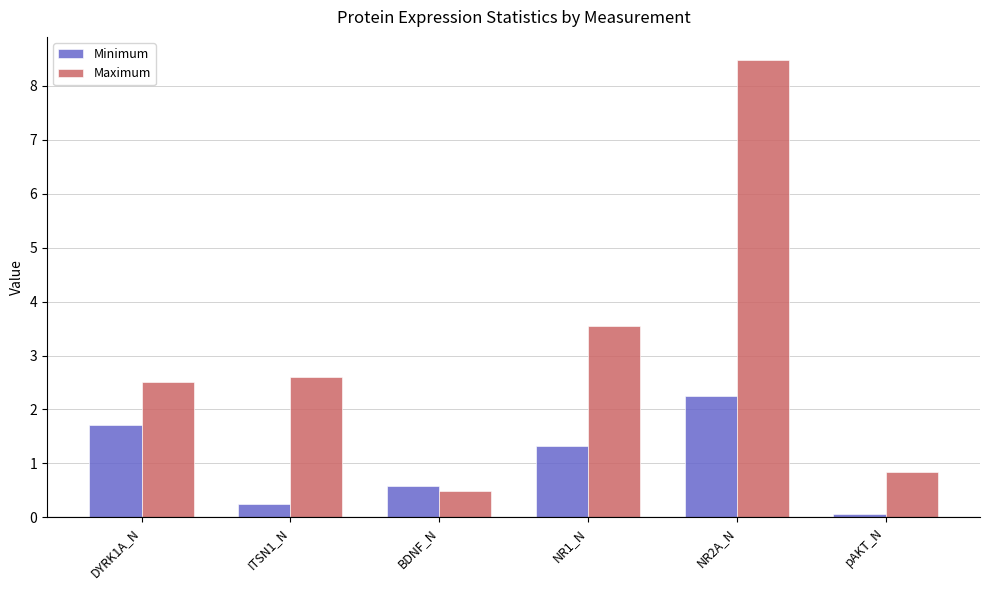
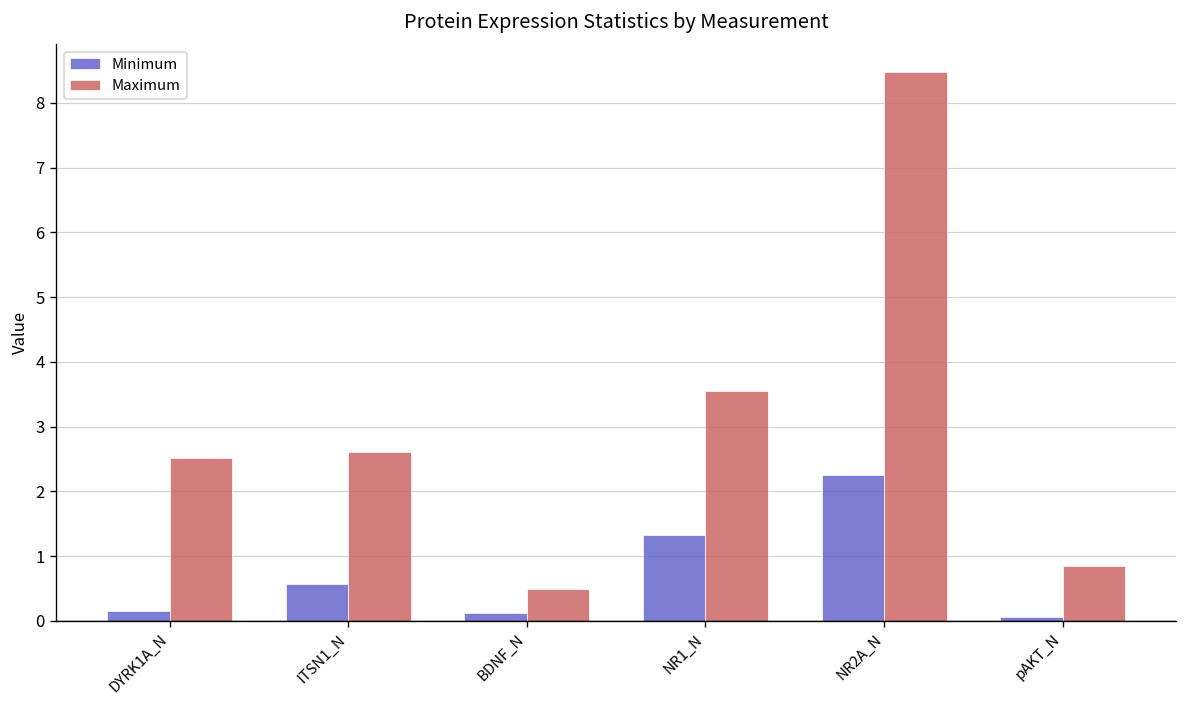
Minimum, DYRK1A_N: 1.7 -> 0.1
Minimum, ITSN1_N: 0.2 -> 0.6
Minimum, BDNF_N: 0.6 -> 0.1
